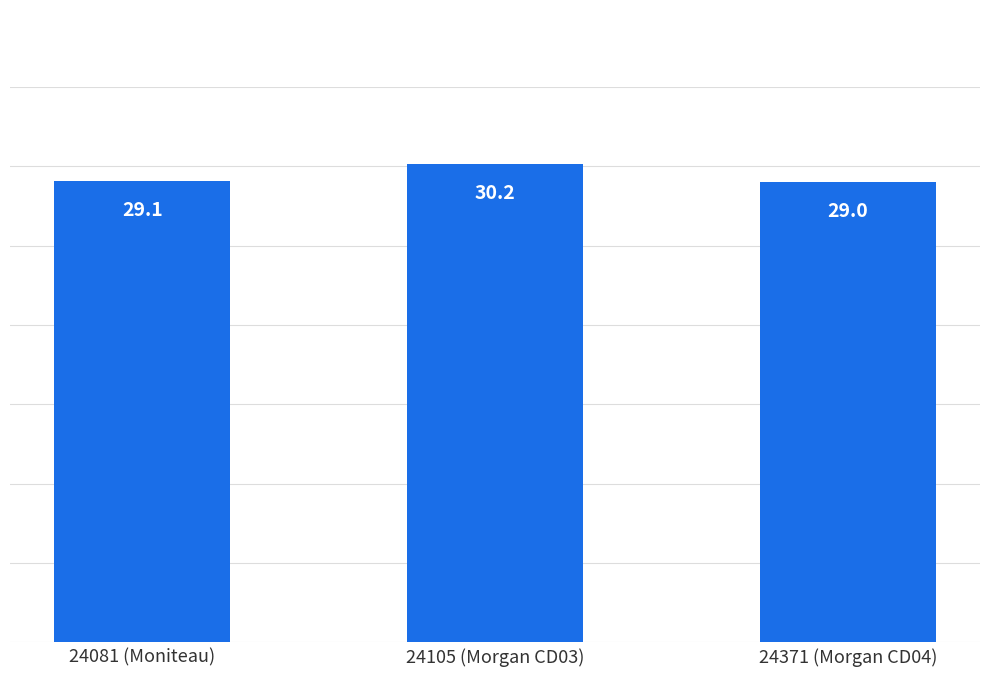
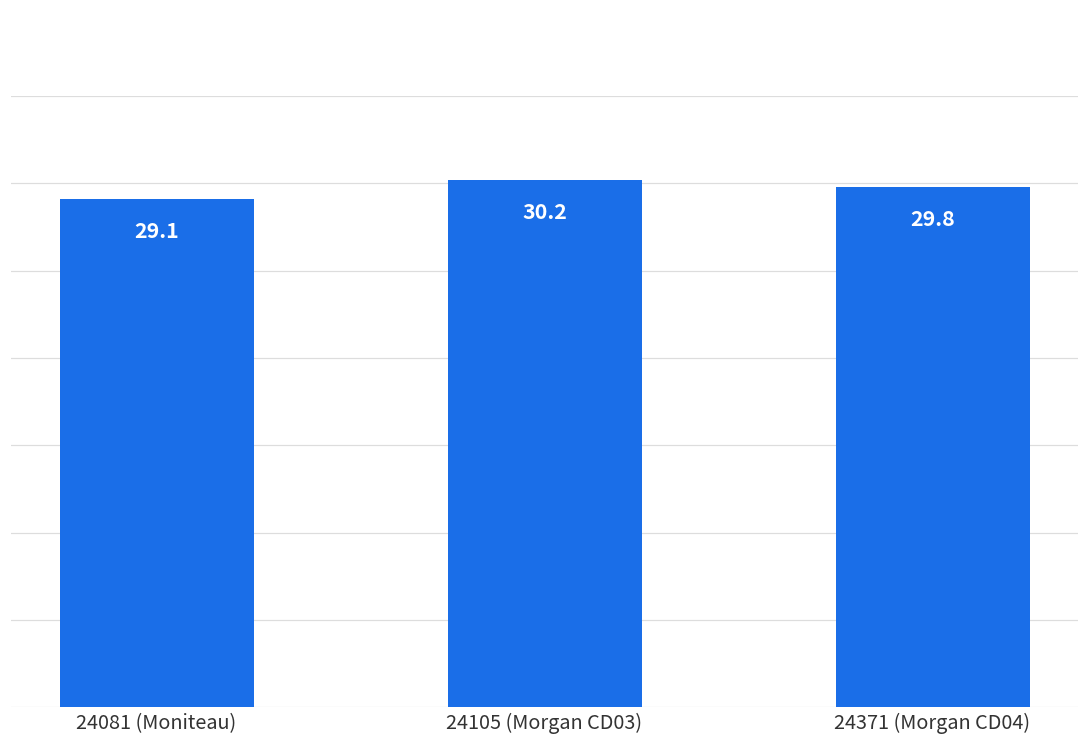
24371 (Morgan CD04): 29.0 -> 29.8
